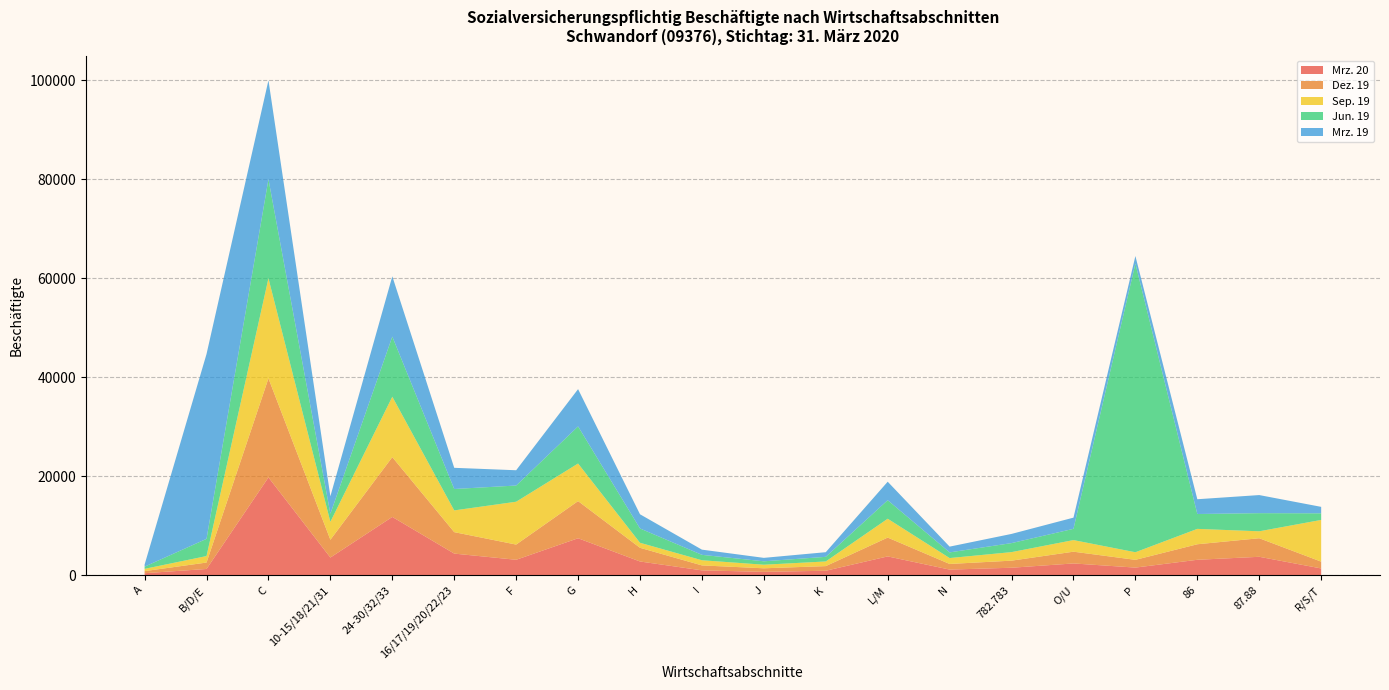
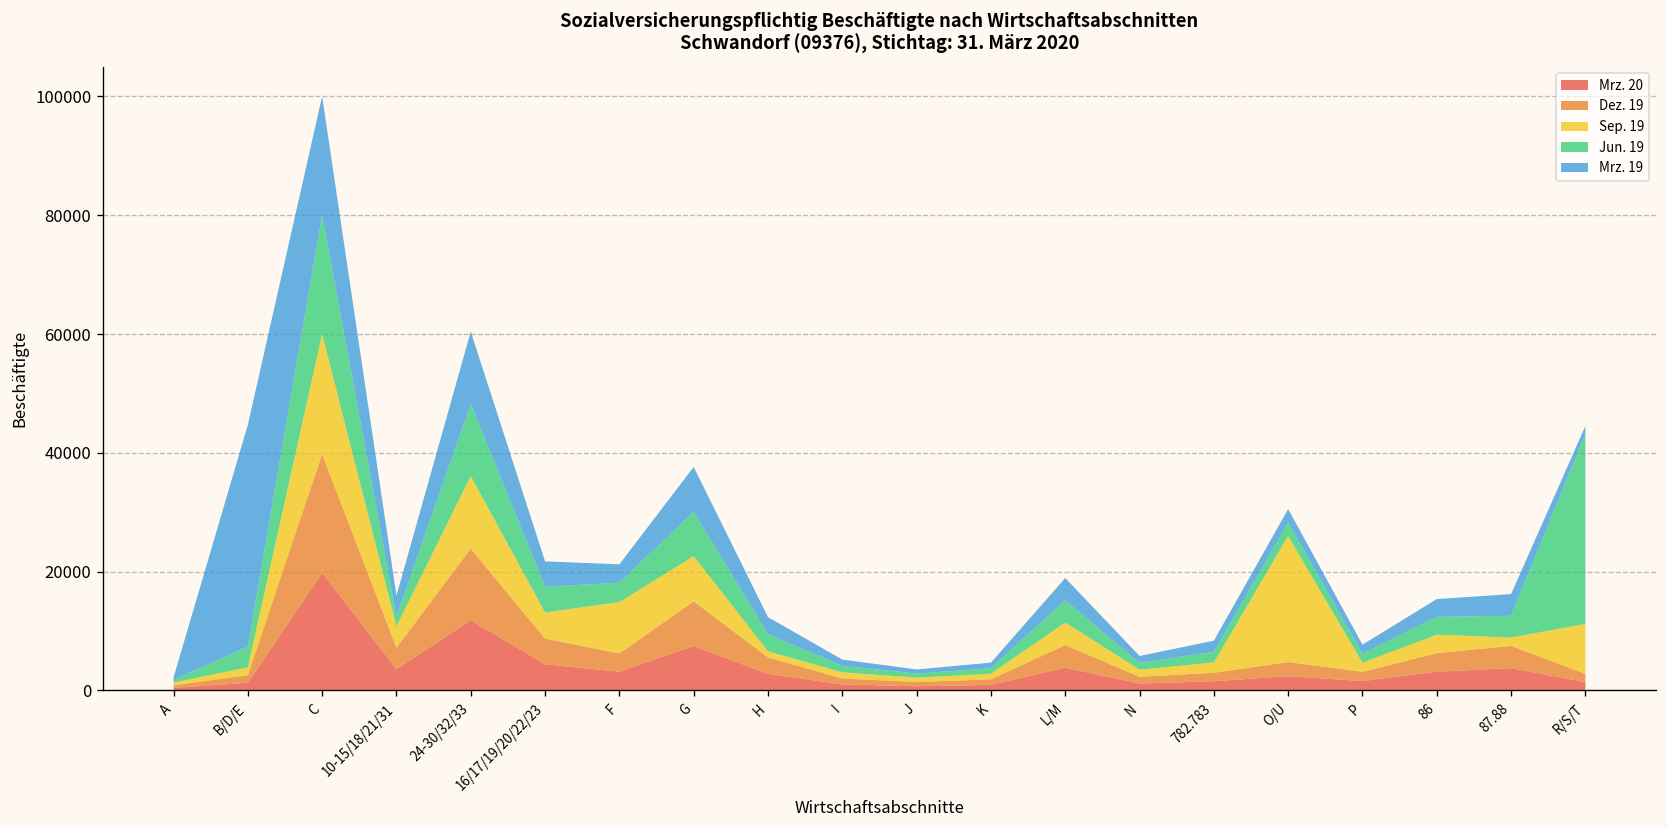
Sep. 19, O/U: 2000 -> 21000
Jun. 19, P: 58000 -> 2000
Jun. 19, R/S/T: 1000 -> 32000
